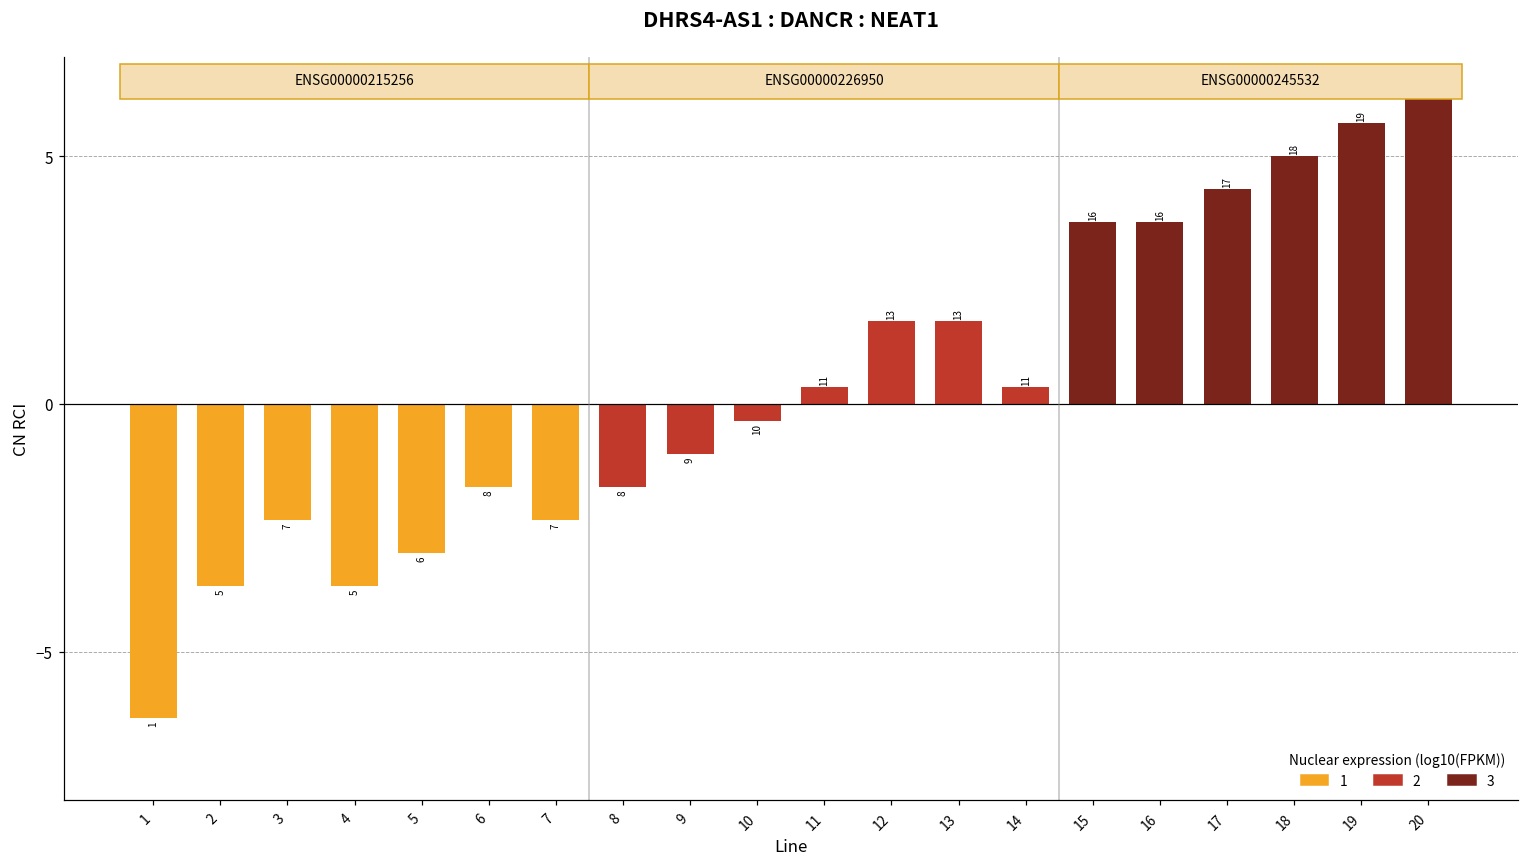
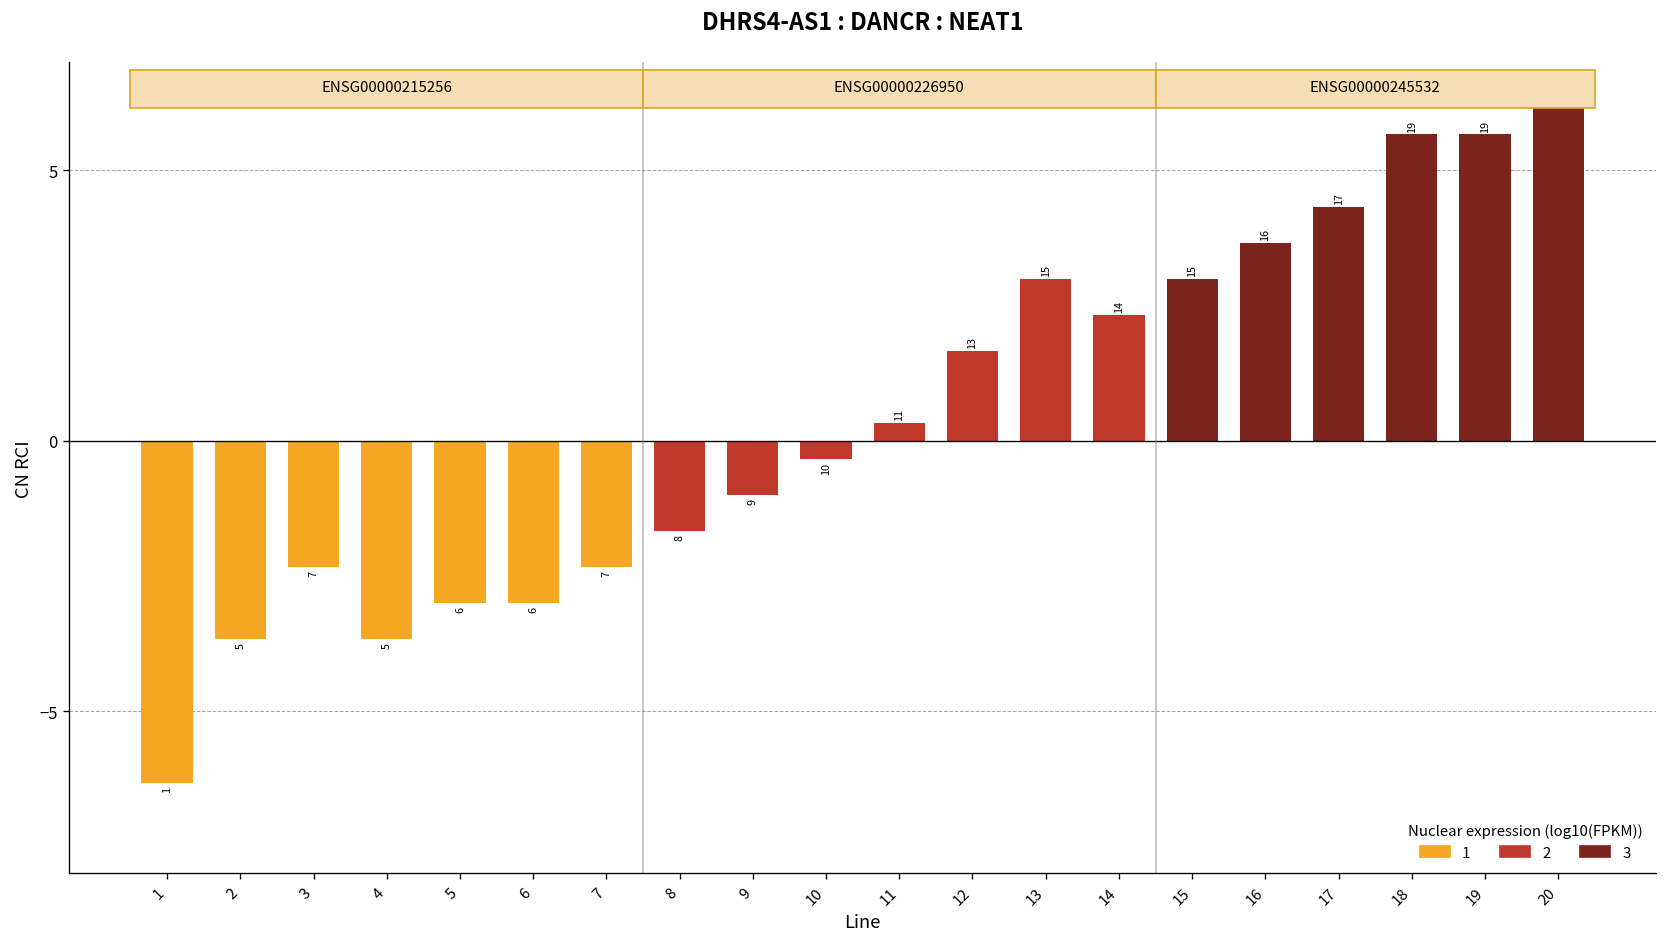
6: 8 -> 6
13: 13 -> 15
14: 11 -> 14
15: 16 -> 15
18: 18 -> 19
